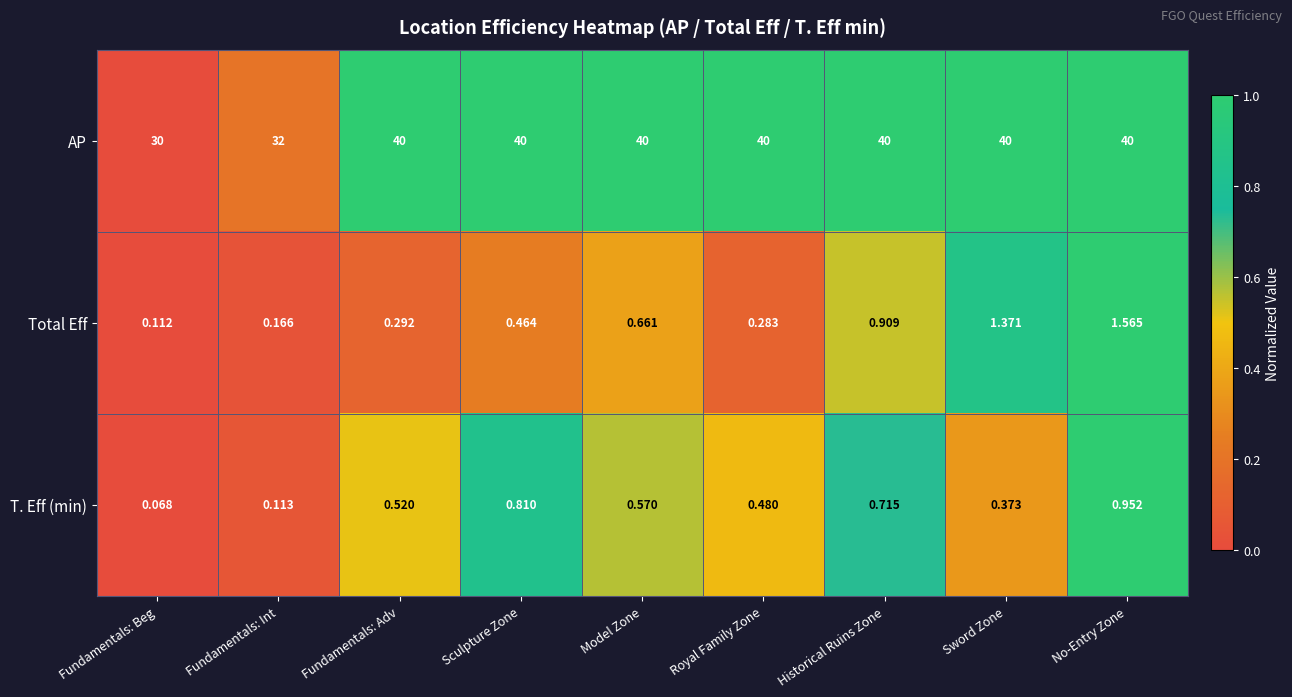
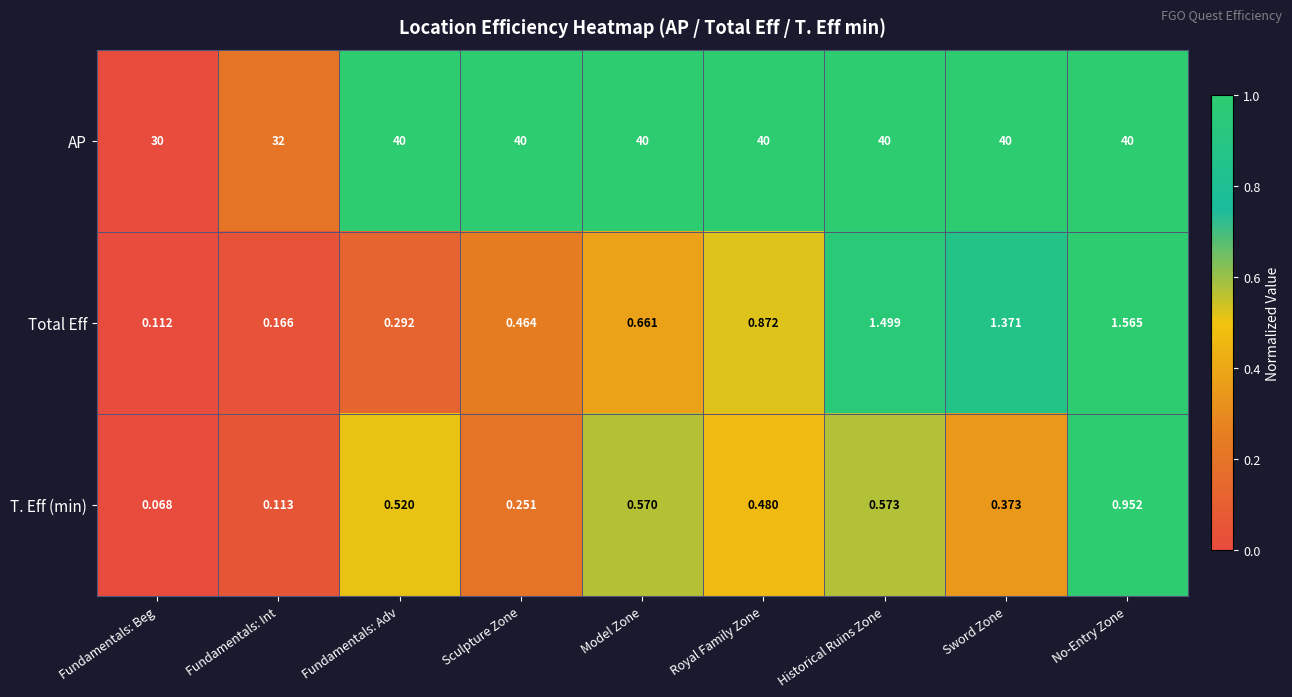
Total Eff, Royal Family Zone: 0.283 -> 0.872
Total Eff, Historical Ruins Zone: 0.909 -> 1.499
T. Eff (min), Sculpture Zone: 0.810 -> 0.251
T. Eff (min), Historical Ruins Zone: 0.715 -> 0.573
